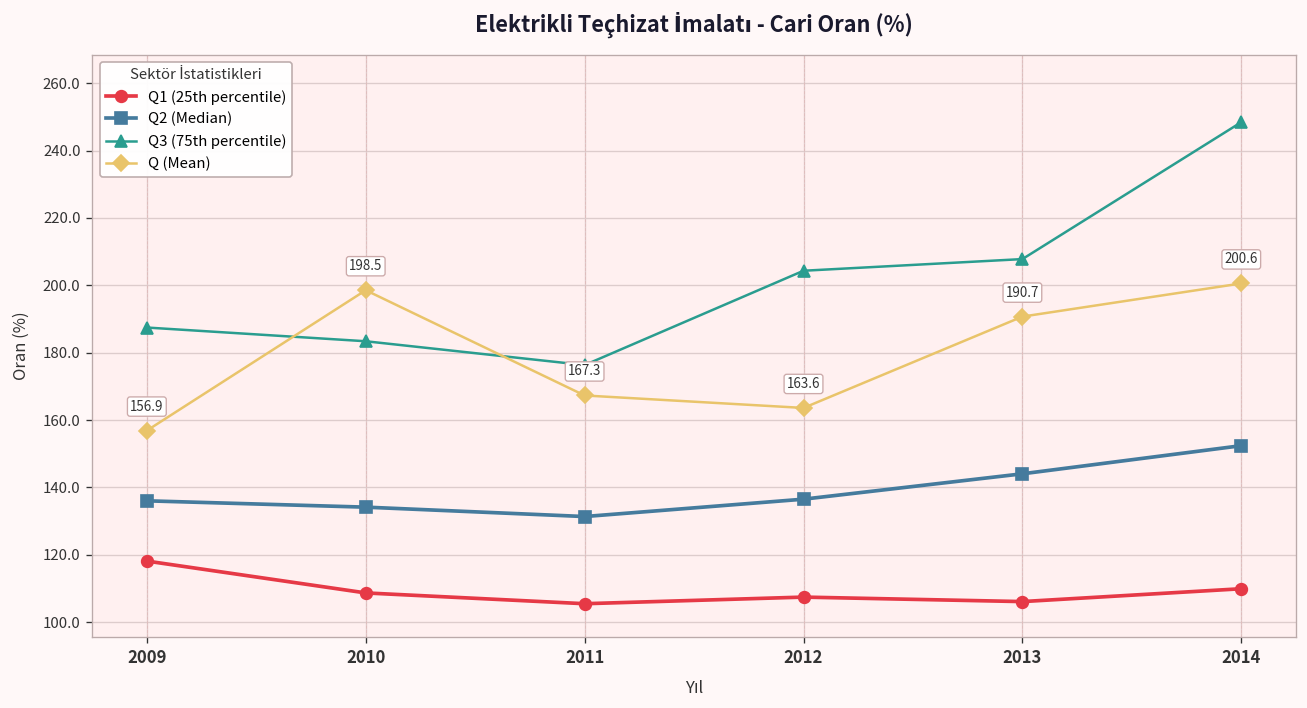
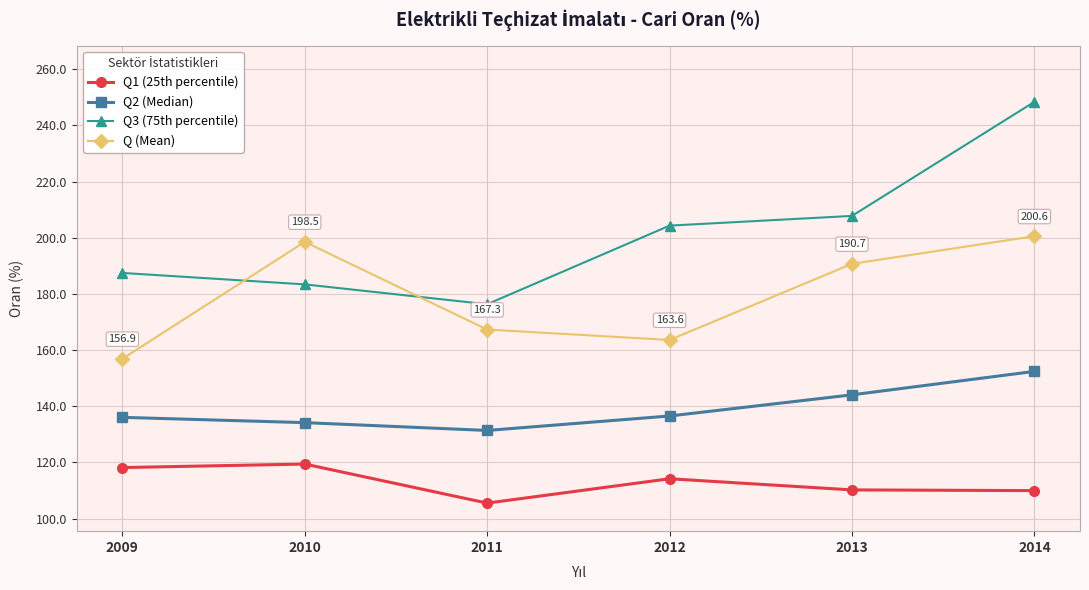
Q1 (25th percentile), 2010: 109 -> 119
Q1 (25th percentile), 2012: 107 -> 114
Q1 (25th percentile), 2013: 106 -> 110
